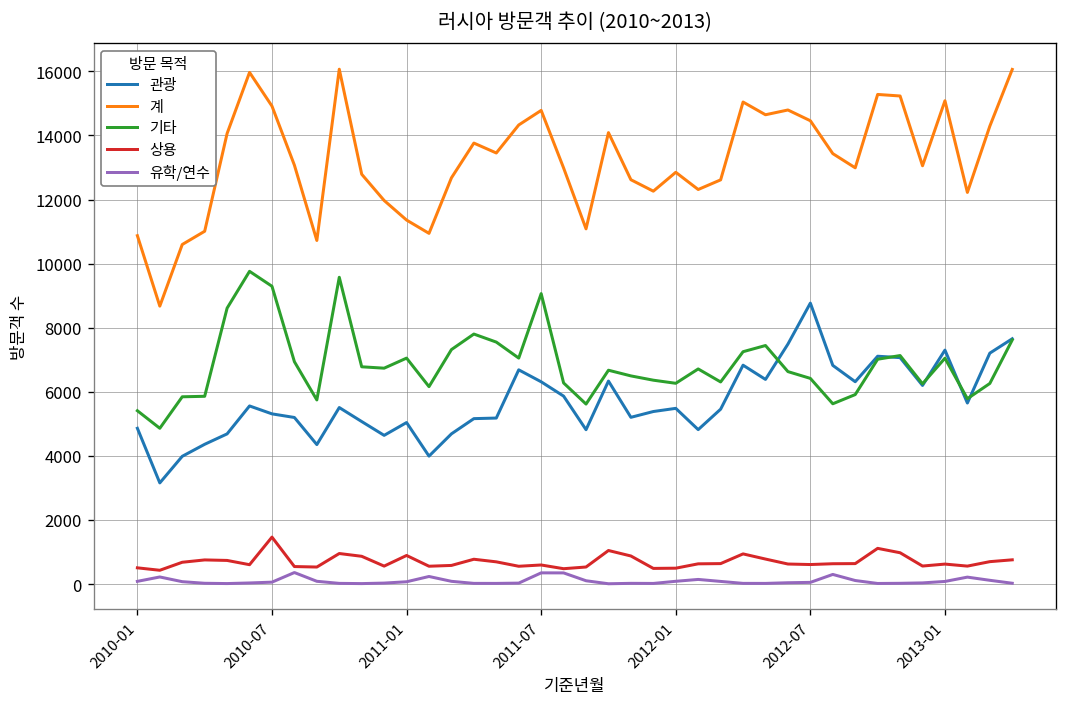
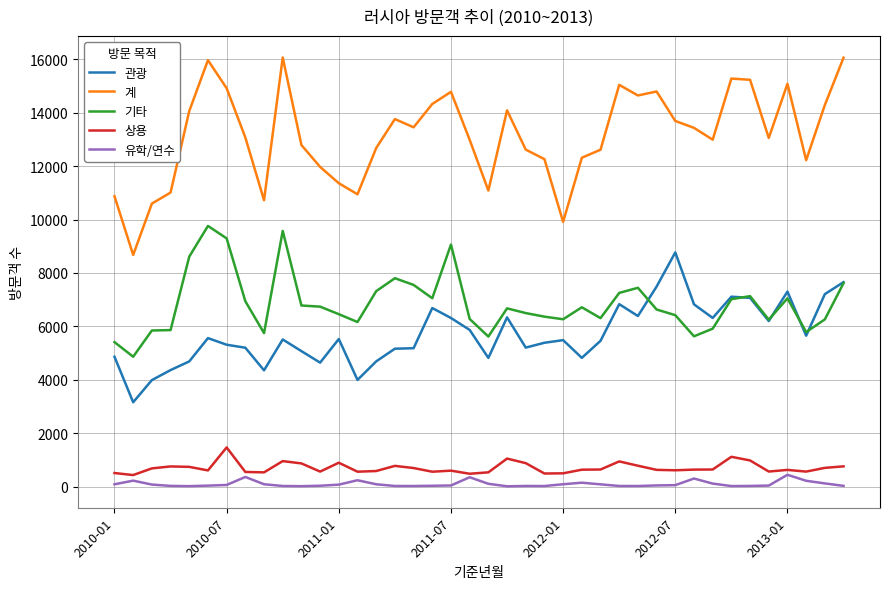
관광, 2011-01: 5000 -> 5500
기타, 2011-01: 7100 -> 6500
유학/연수, 2011-07: 300 -> 0
계, 2012-01: 12900 -> 9900
계, 2012-07: 14500 -> 13700
유학/연수, 2013-01: 100 -> 400
